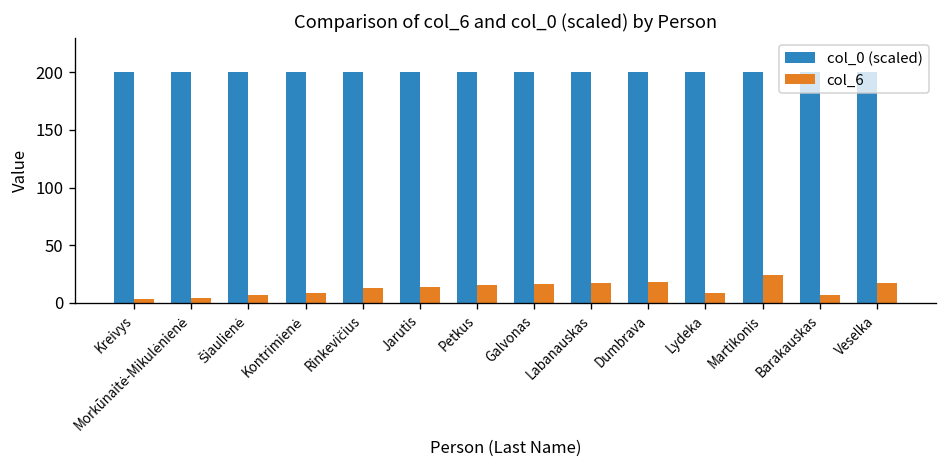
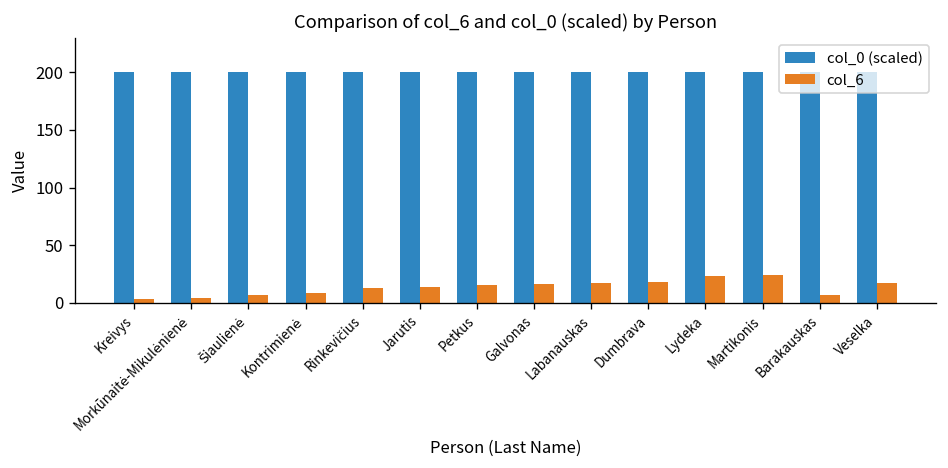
col_6, Lydeka: 10 -> 20
